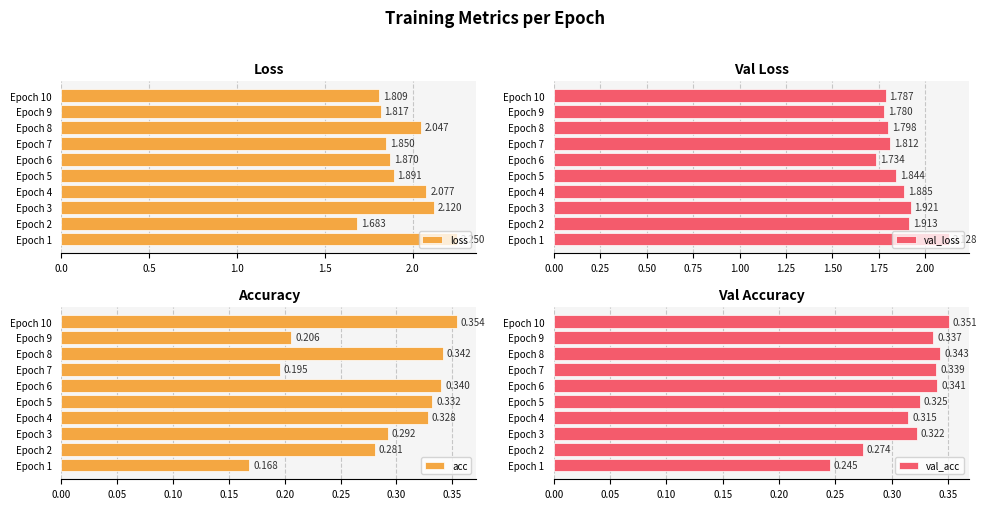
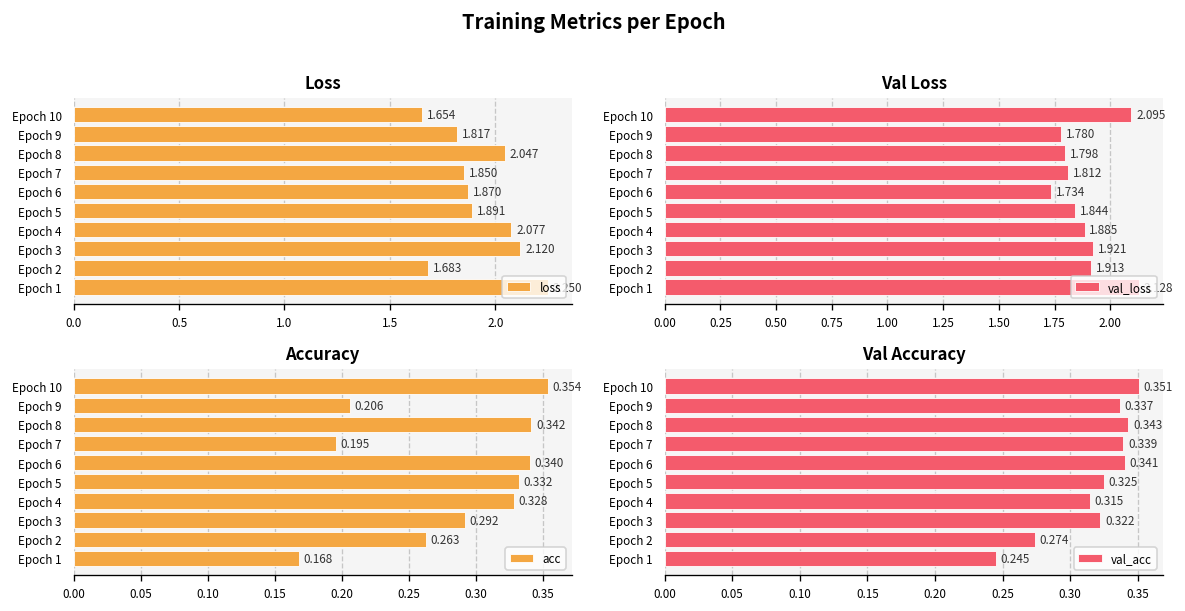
Loss, Epoch 10: 1.809 -> 1.654
Val Loss, Epoch 10: 1.787 -> 2.095
Accuracy, Epoch 2: 0.281 -> 0.263
